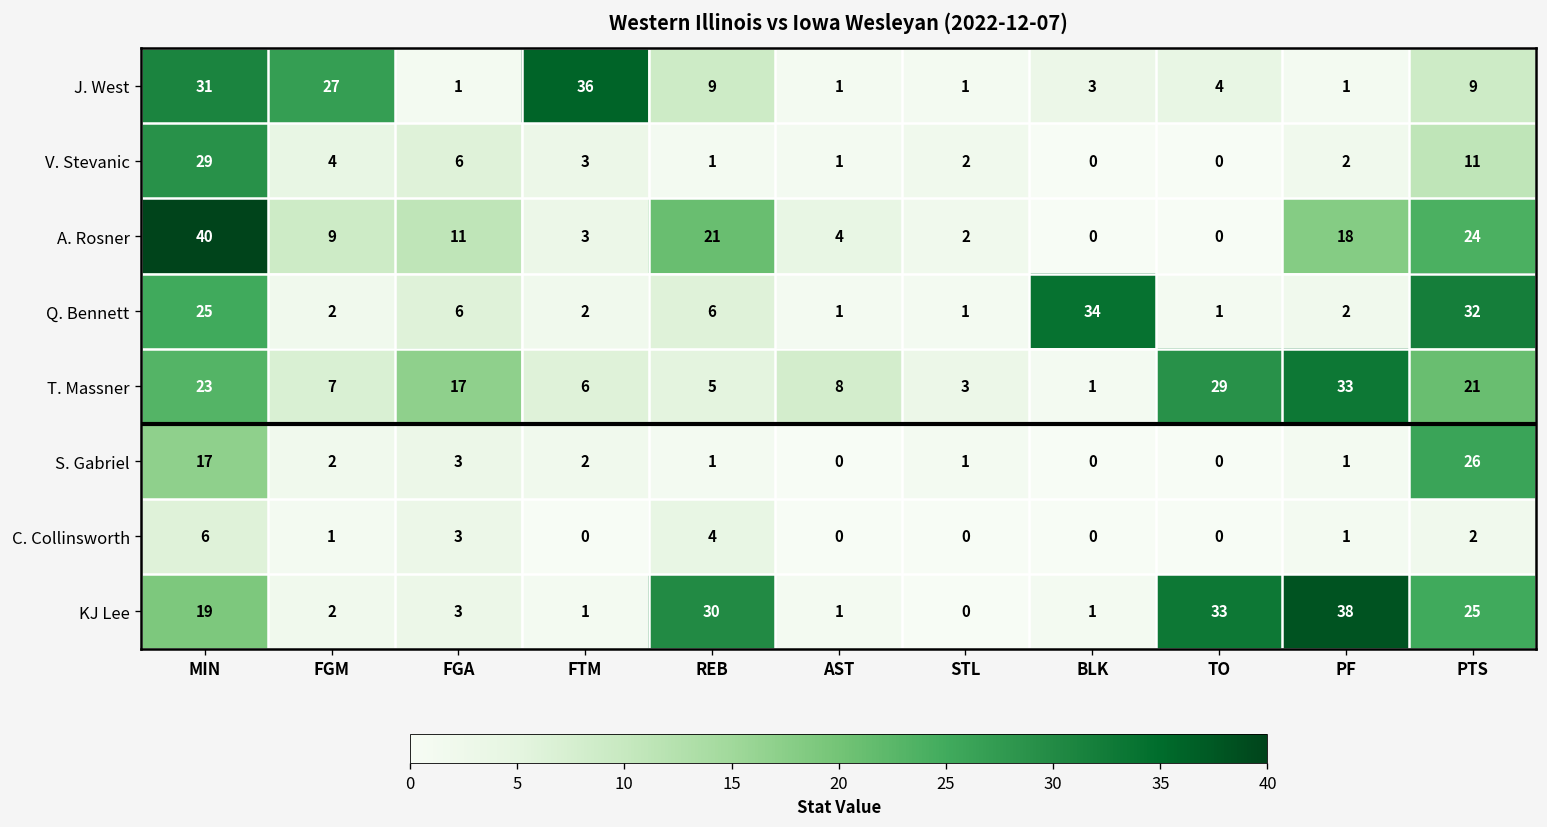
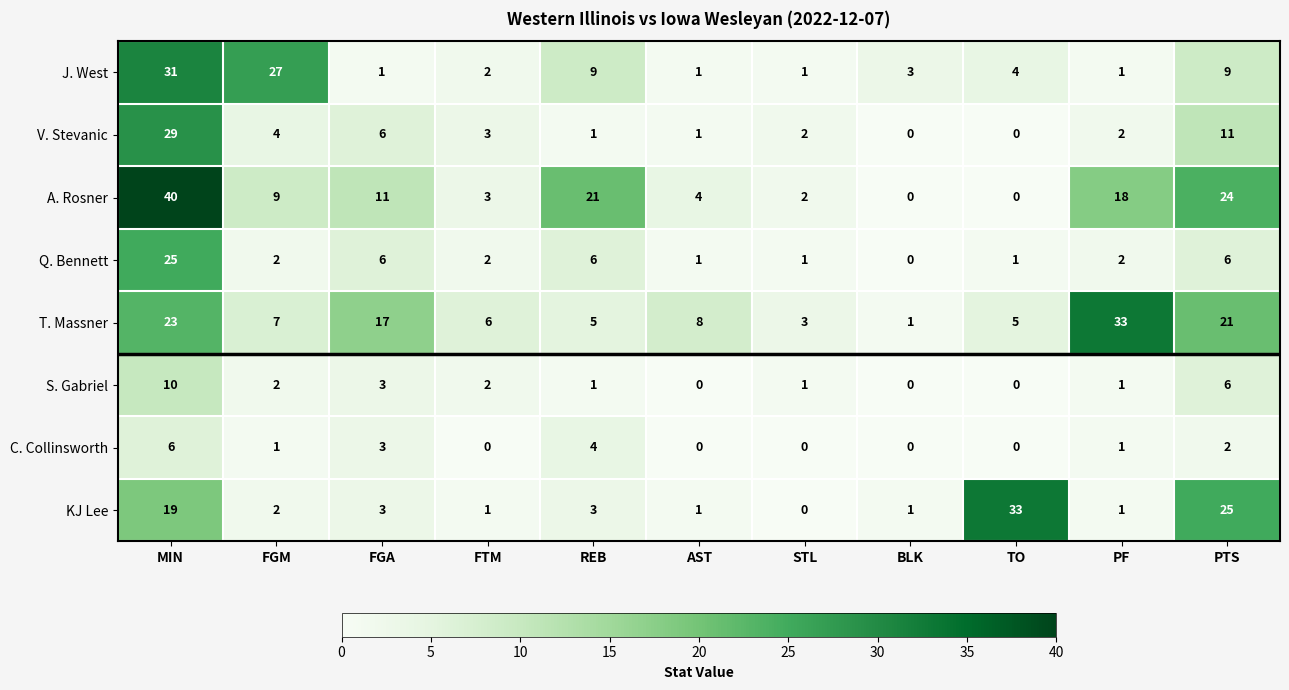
J. West, FTM: 36 -> 2
Q. Bennett, BLK: 34 -> 0
Q. Bennett, PTS: 32 -> 6
T. Massner, TO: 29 -> 5
S. Gabriel, MIN: 17 -> 10
S. Gabriel, PTS: 26 -> 6
KJ Lee, REB: 30 -> 3
KJ Lee, PF: 38 -> 1
